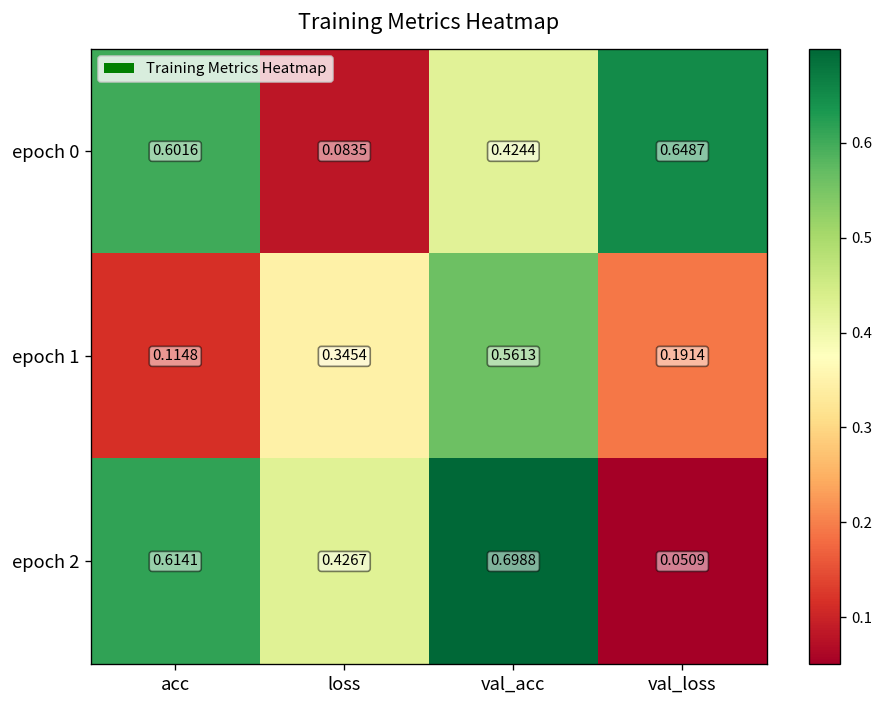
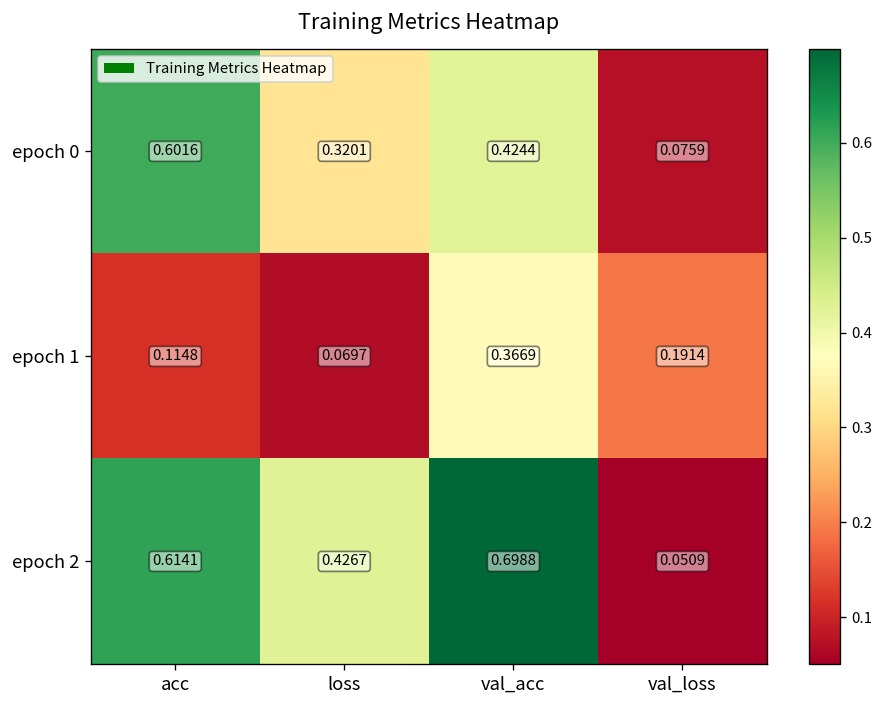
epoch 0, loss: 0.0835 -> 0.3201
epoch 0, val_loss: 0.6487 -> 0.0759
epoch 1, loss: 0.3454 -> 0.0697
epoch 1, val_acc: 0.5613 -> 0.3669
